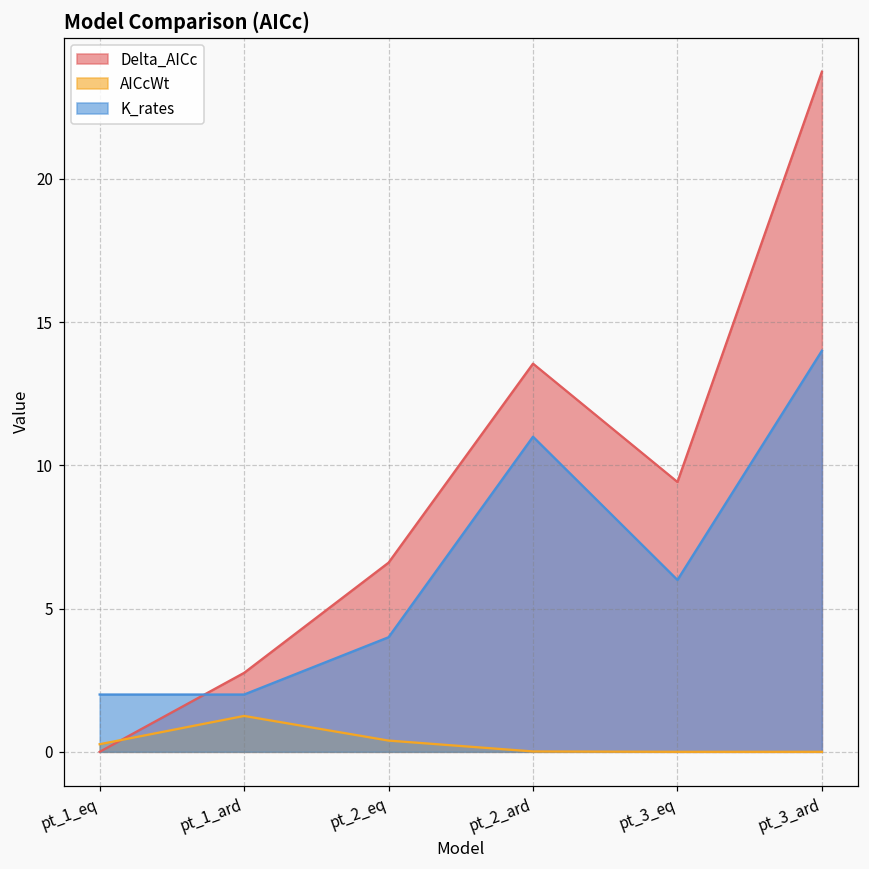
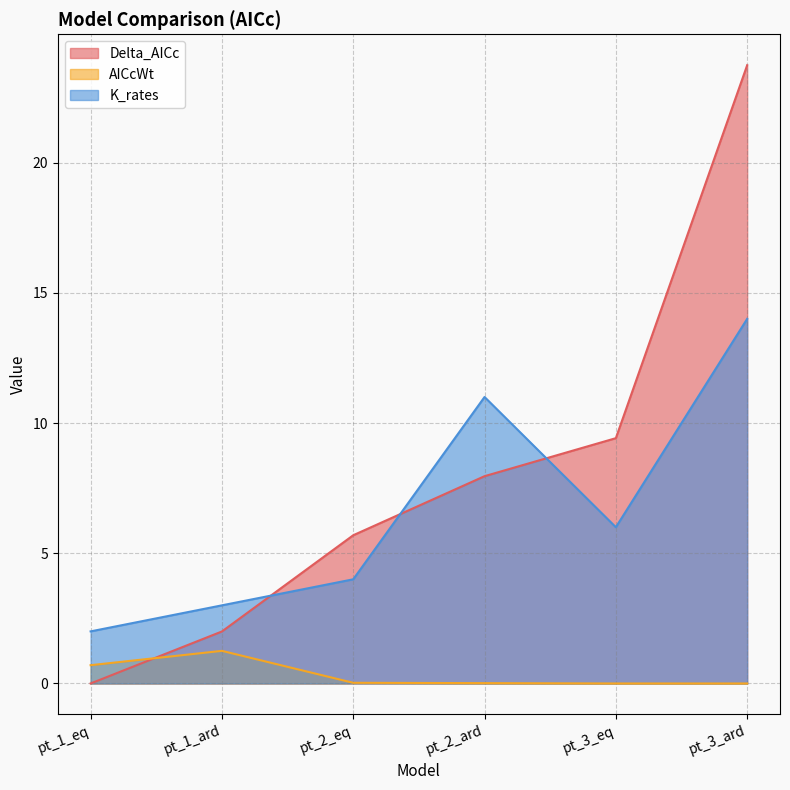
AICcWt, pt_1_eq: 0.3 -> 0.7
Delta_AICc, pt_1_ard: 2.8 -> 2.0
K_rates, pt_1_ard: 2 -> 3
Delta_AICc, pt_2_eq: 6.6 -> 5.7
AICcWt, pt_2_eq: 0.4 -> 0.0
Delta_AICc, pt_2_ard: 13.5 -> 8.0
